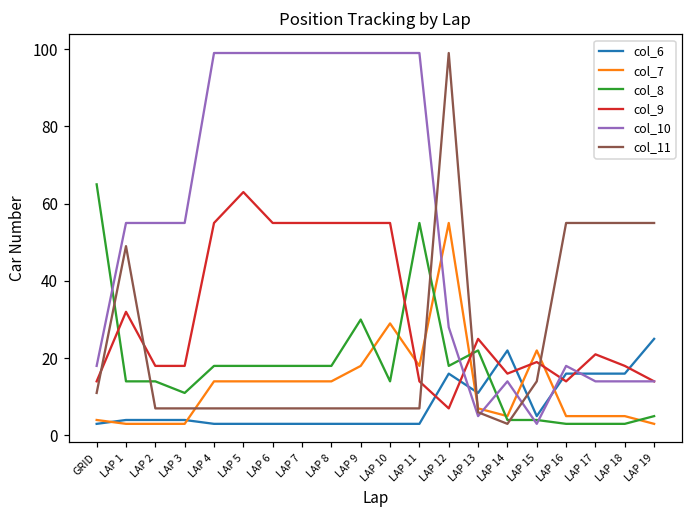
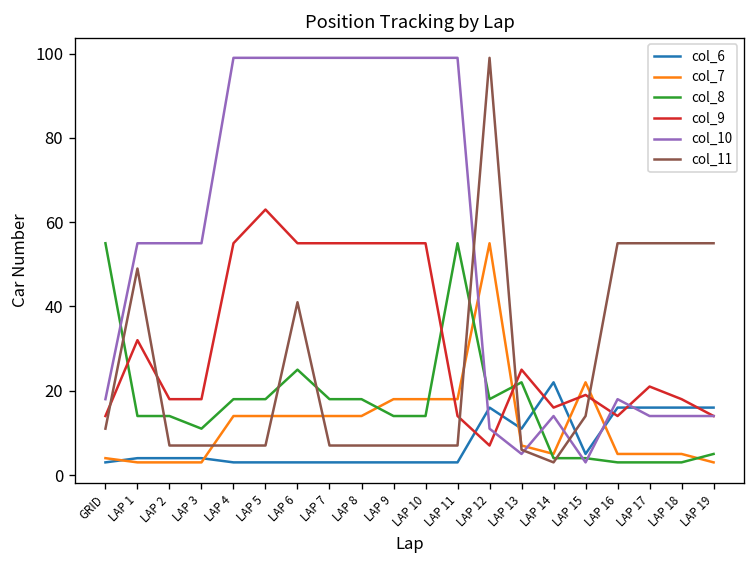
col_8, GRID: 65 -> 55
col_8, LAP 6: 18 -> 25
col_11, LAP 6: 7 -> 41
col_8, LAP 9: 30 -> 14
col_7, LAP 10: 29 -> 18
col_10, LAP 12: 28 -> 11
col_6, LAP 19: 25 -> 16
